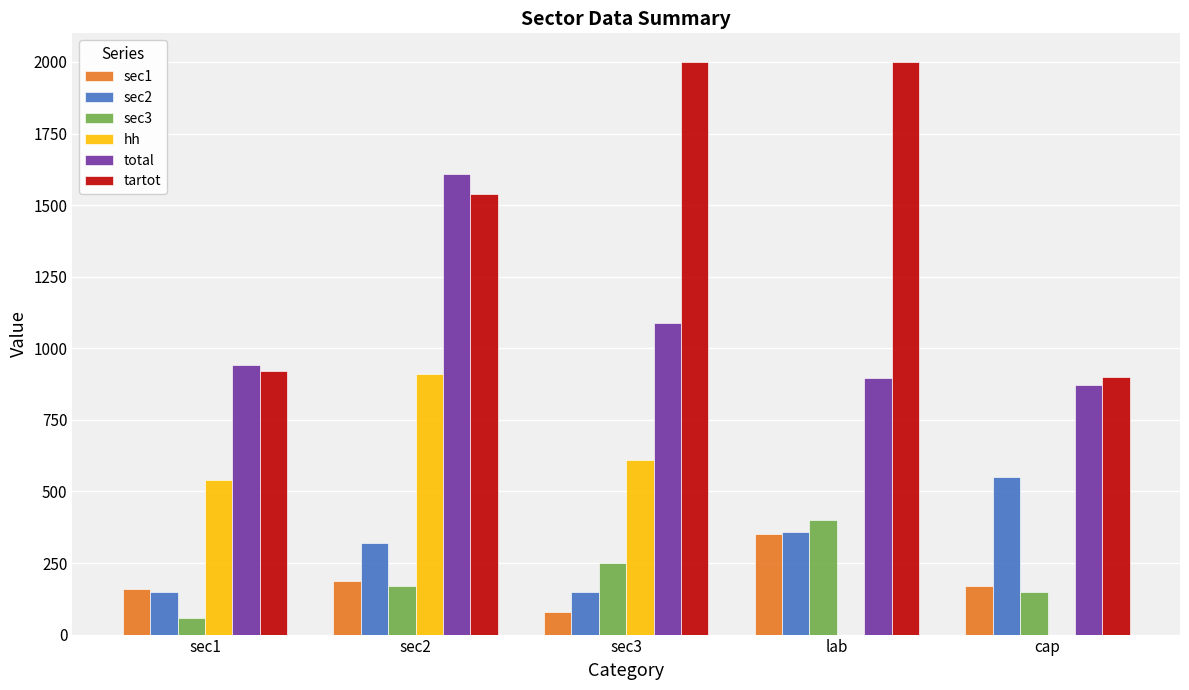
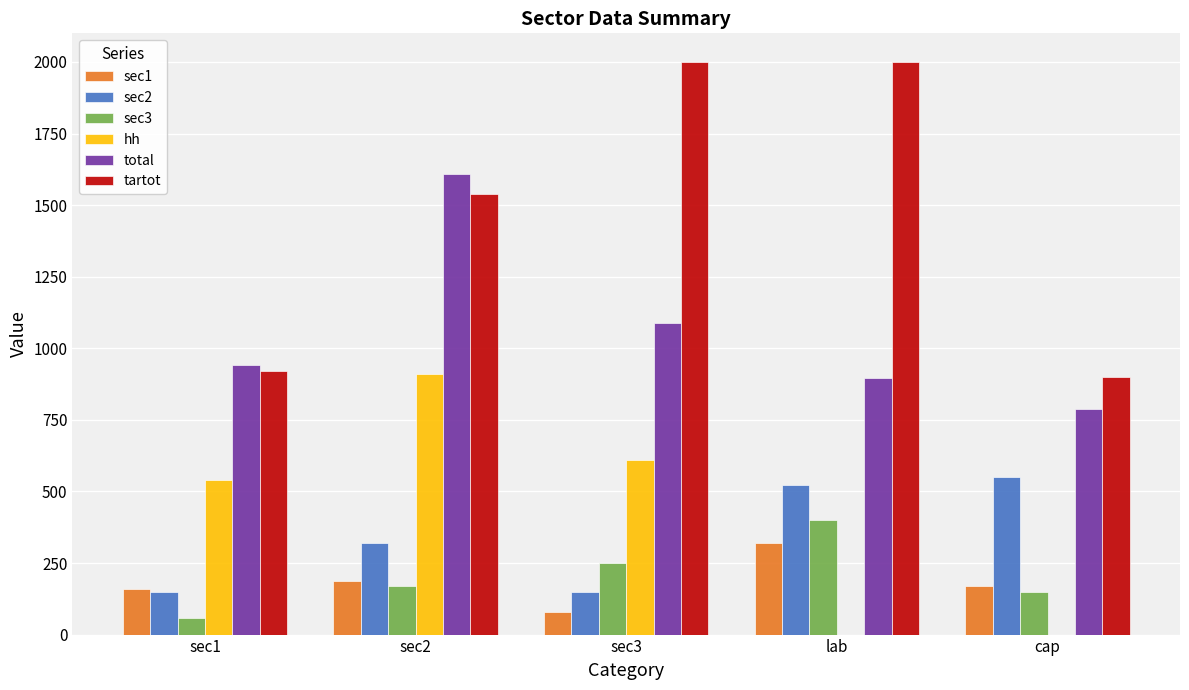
sec1, lab: 350 -> 320
sec2, lab: 360 -> 520
total, cap: 870 -> 790
